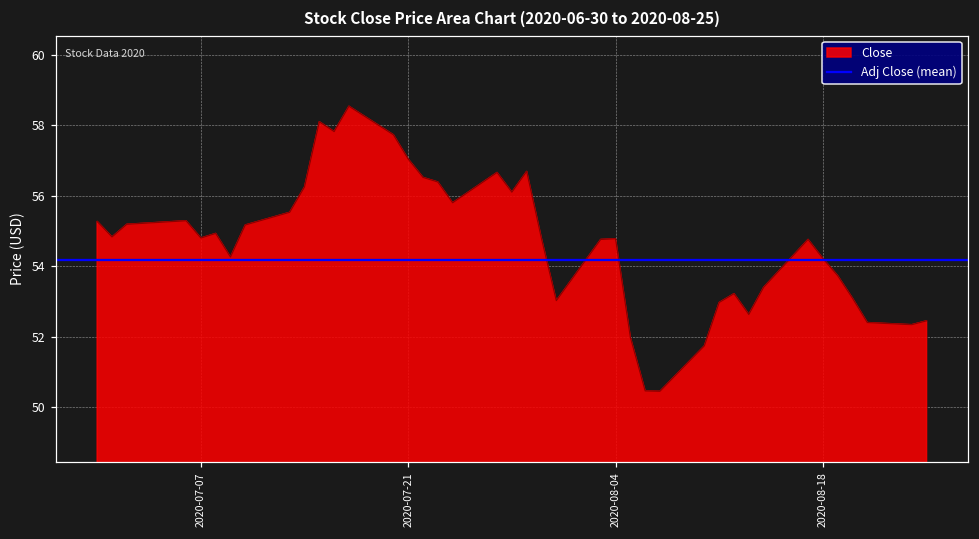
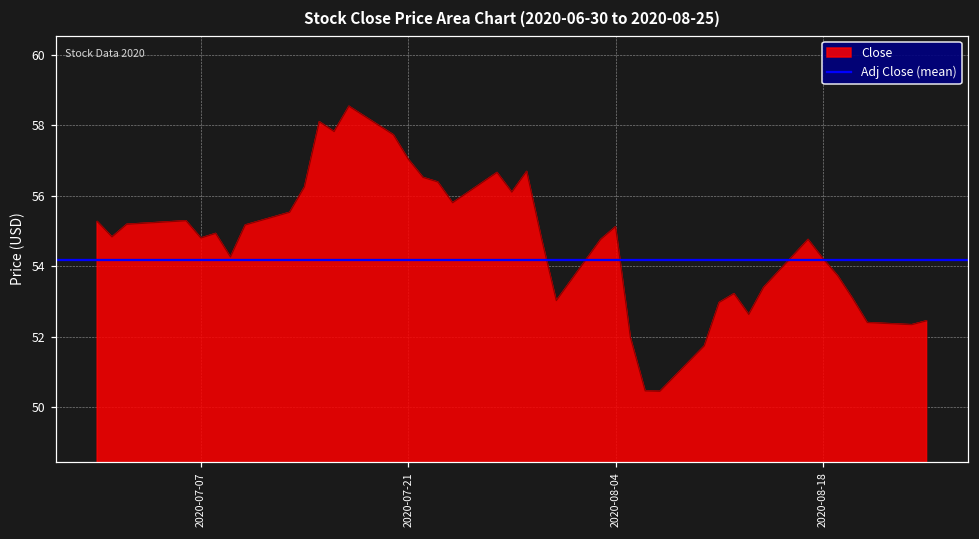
2020-08-04: 54.8 -> 55.1
